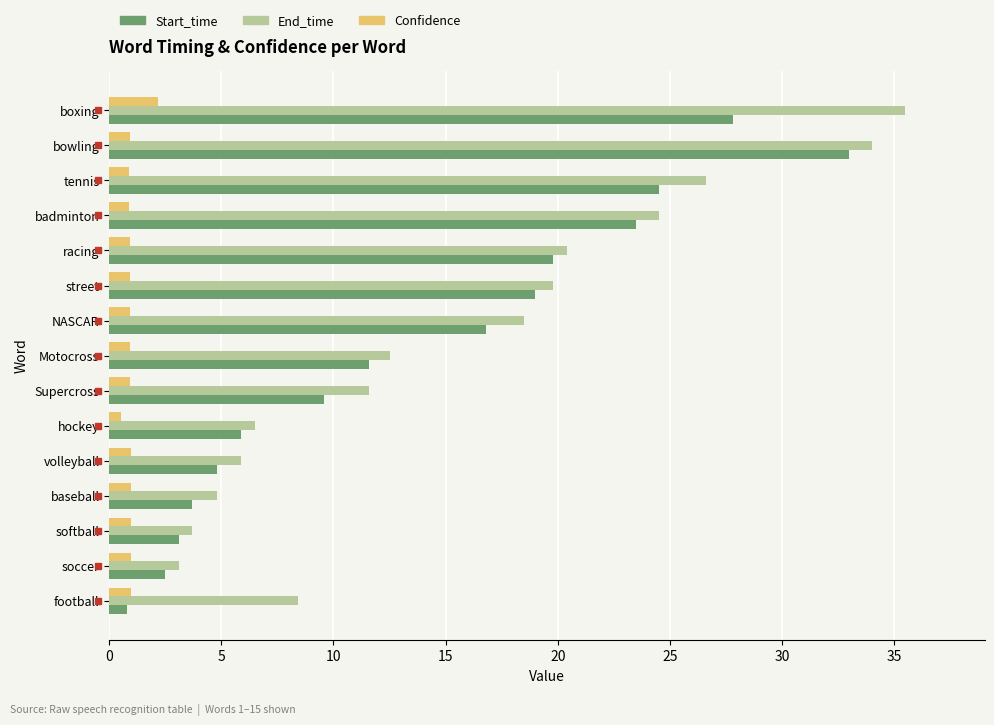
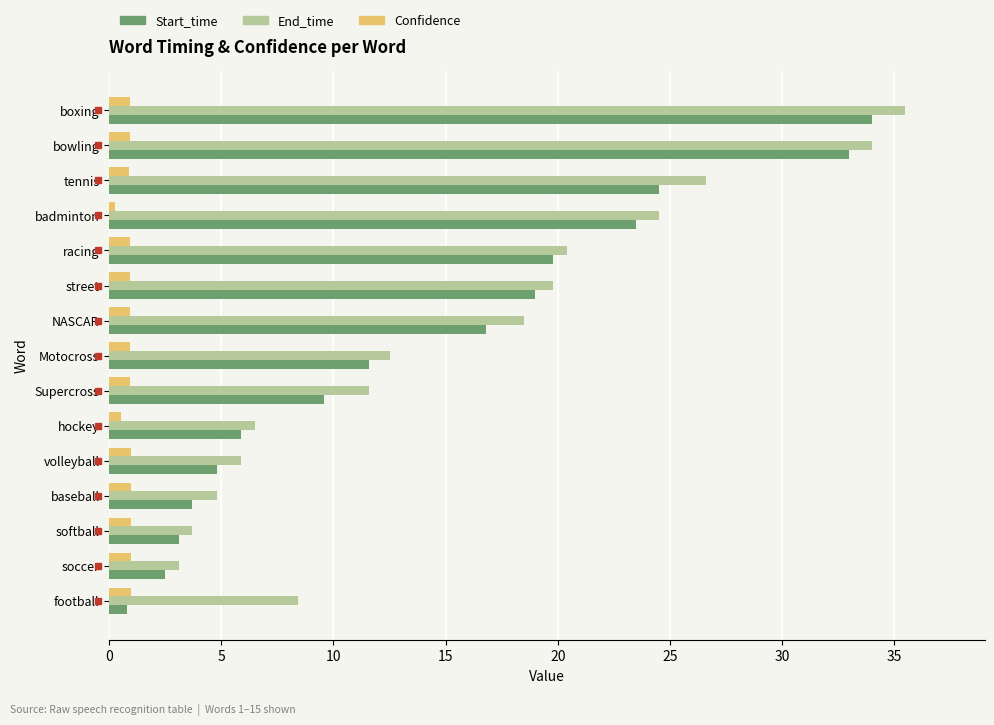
Confidence, boxing: 2.2 -> 0.9
Start_time, boxing: 27.8 -> 34.0
Confidence, badminton: 0.9 -> 0.3
